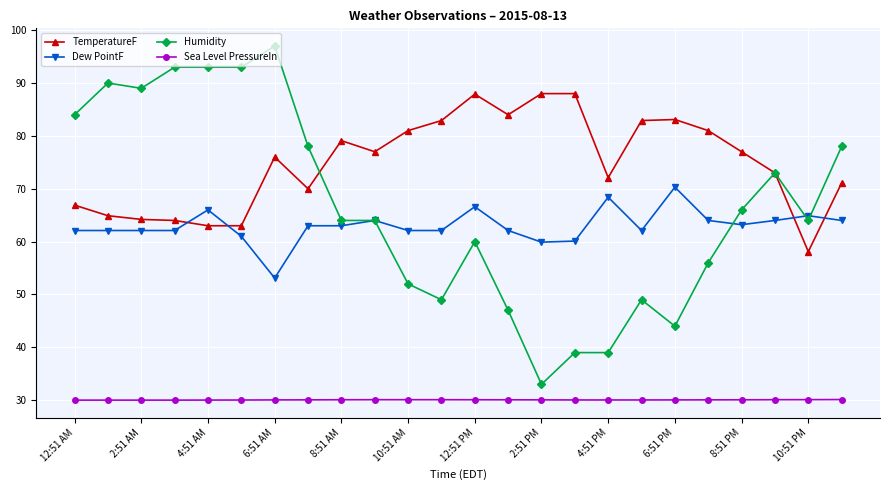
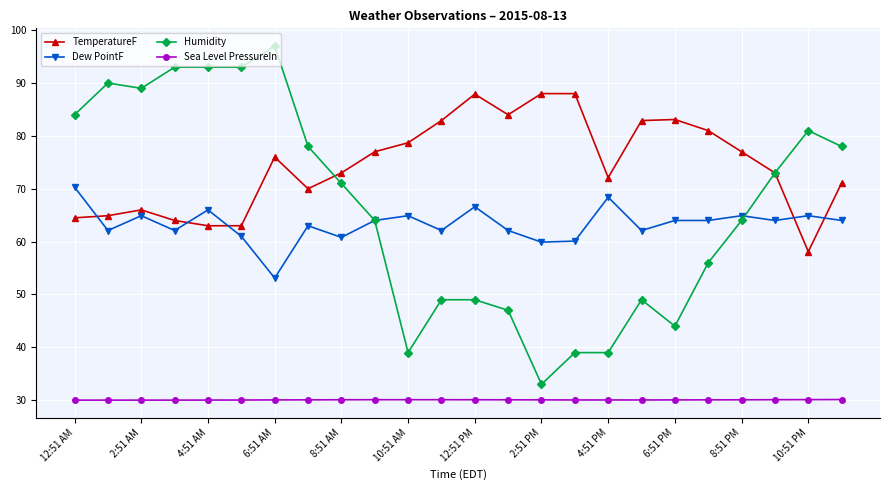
TemperatureF, 12:51 AM: 67 -> 65
Dew PointF, 12:51 AM: 62 -> 70
TemperatureF, 2:51 AM: 64 -> 66
Dew PointF, 2:51 AM: 62 -> 65
TemperatureF, 8:51 AM: 79 -> 73
Dew PointF, 8:51 AM: 63 -> 61
Humidity, 8:51 AM: 64 -> 71
TemperatureF, 10:51 AM: 81 -> 79
Dew PointF, 10:51 AM: 62 -> 65
Humidity, 10:51 AM: 52 -> 39
Humidity, 12:51 PM: 60 -> 49
Dew PointF, 6:51 PM: 70 -> 64
Dew PointF, 8:51 PM: 63 -> 65
Humidity, 8:51 PM: 66 -> 64
Humidity, 10:51 PM: 64 -> 81
